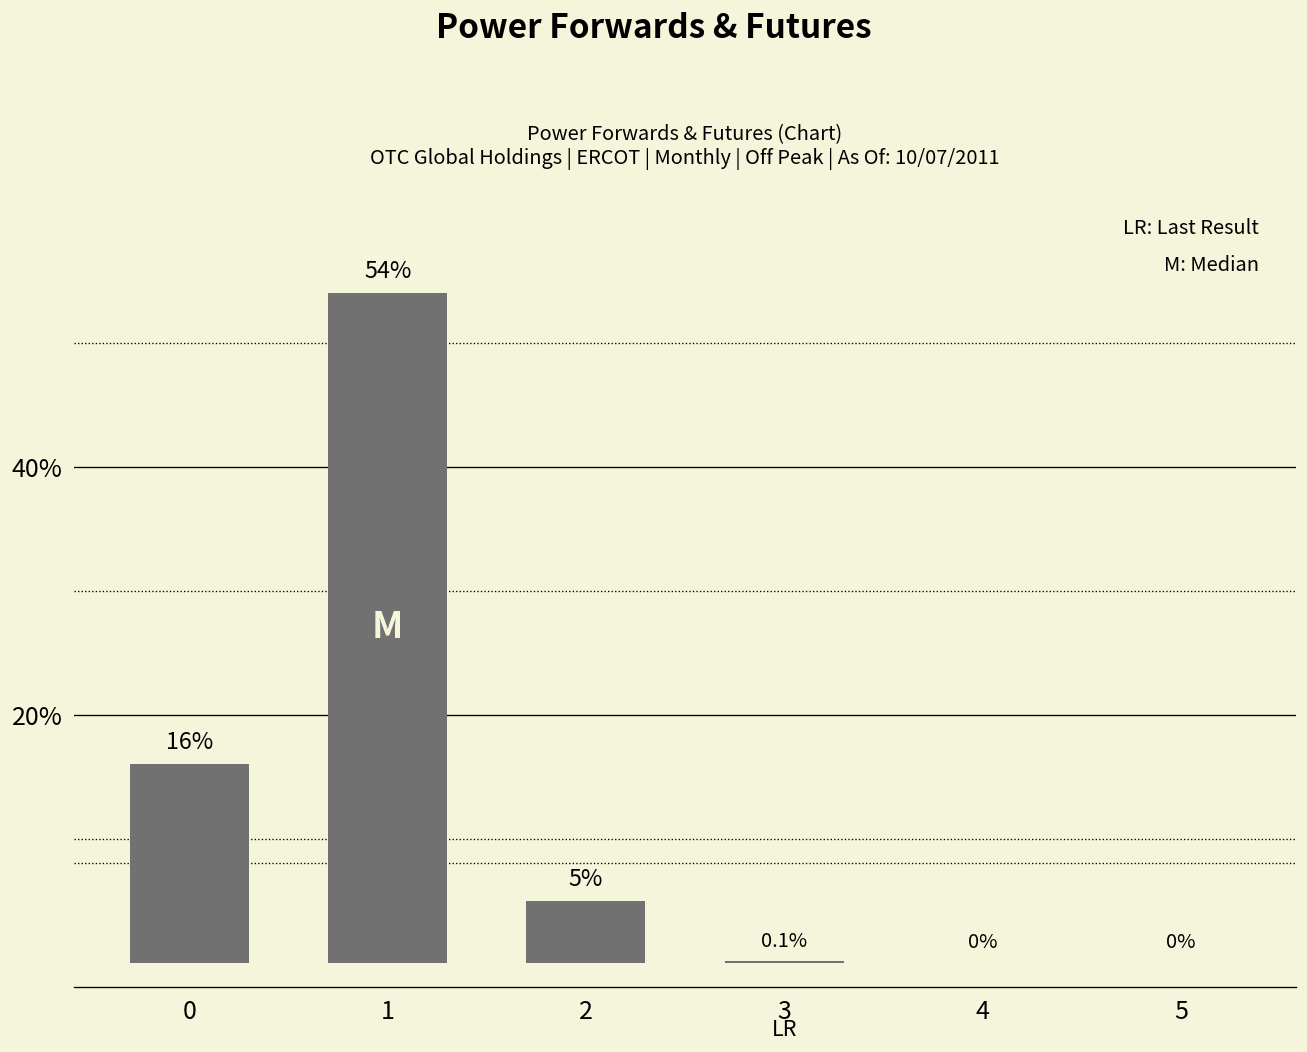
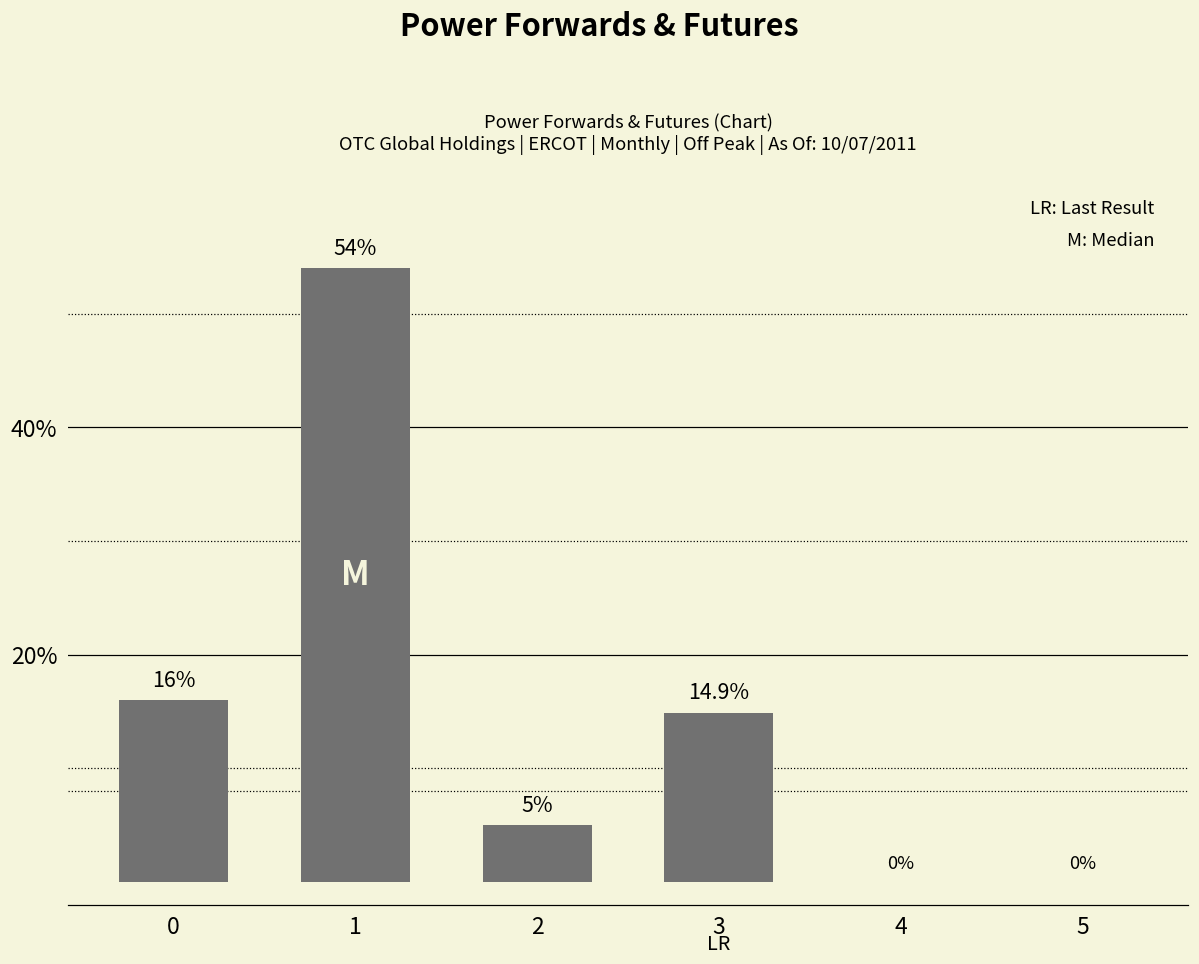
3: 0.1% -> 14.9%
